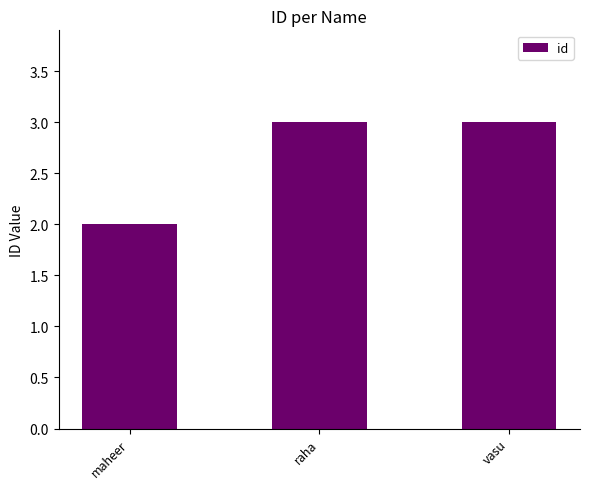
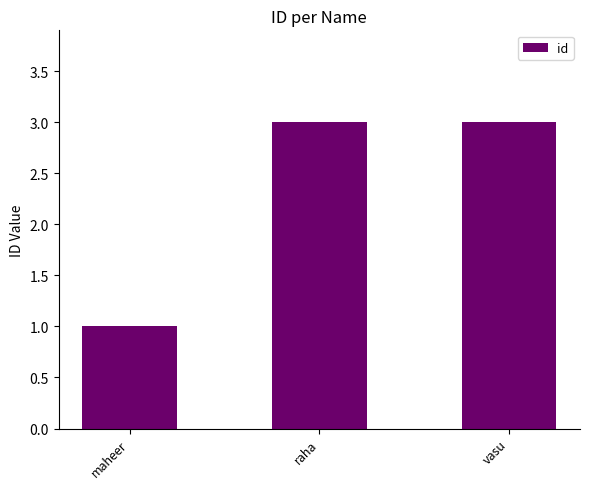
maheer: 2 -> 1
